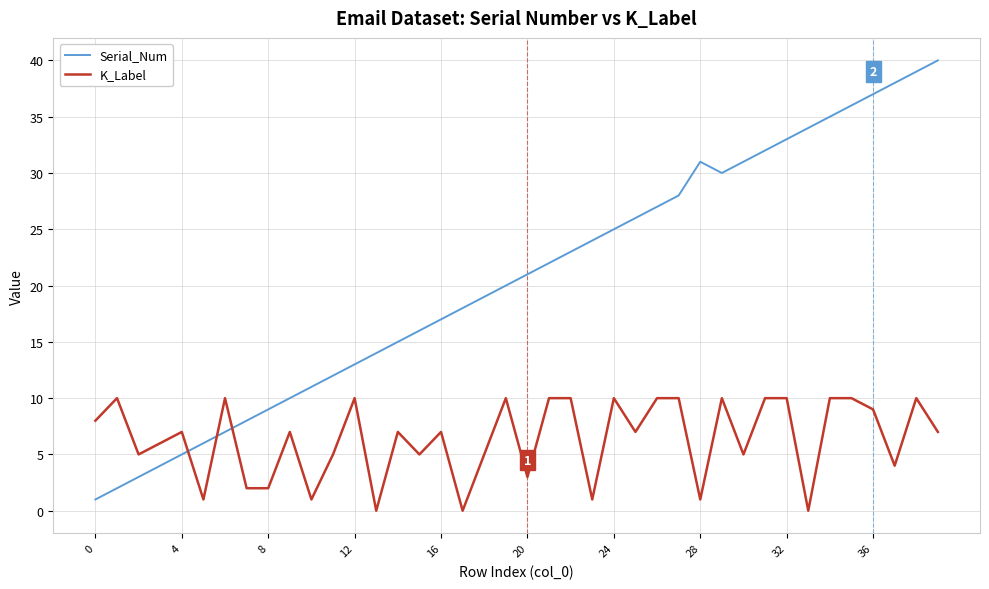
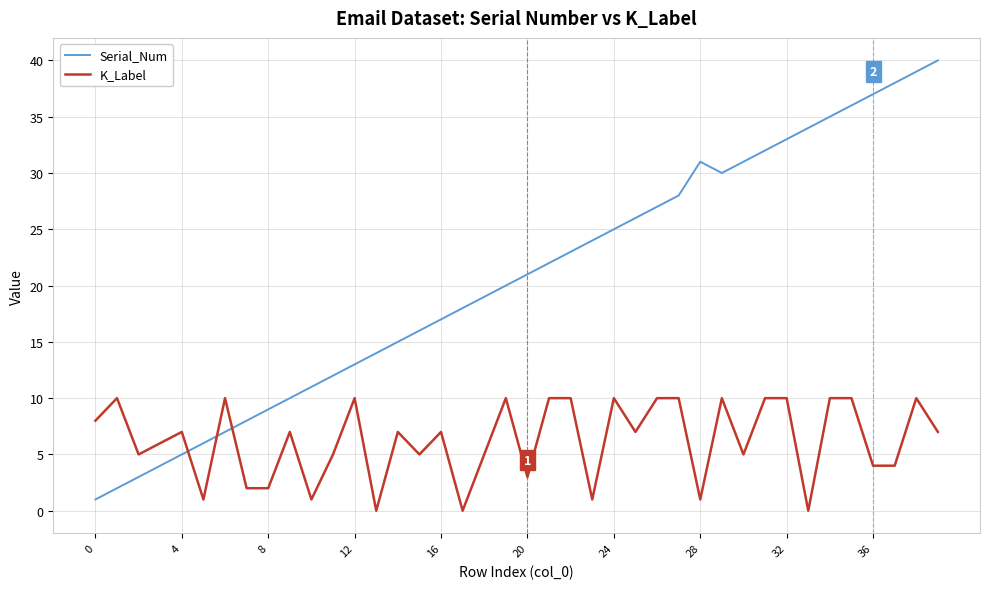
K_Label, 36: 9 -> 4
